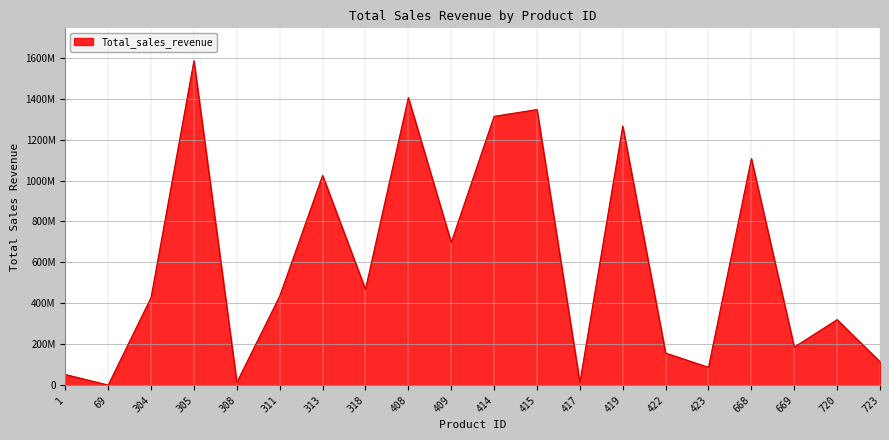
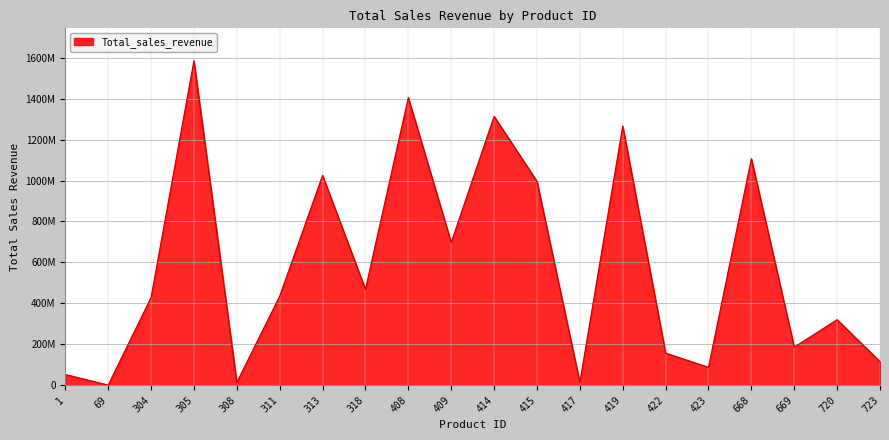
415: 1350000000 -> 1000000000
